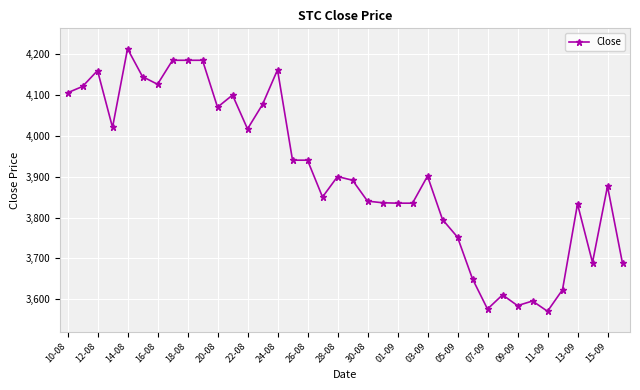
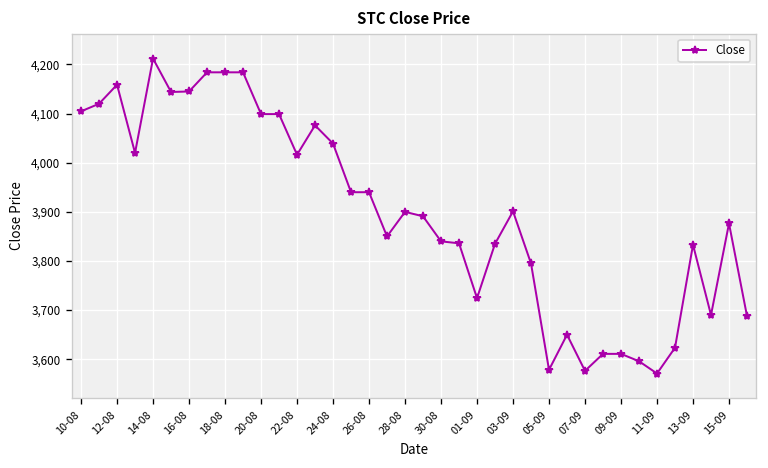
16-08: 4,130 -> 4,150
20-08: 4,070 -> 4,100
24-08: 4,160 -> 4,040
01-09: 3,840 -> 3,720
05-09: 3,750 -> 3,580
09-09: 3,580 -> 3,610
